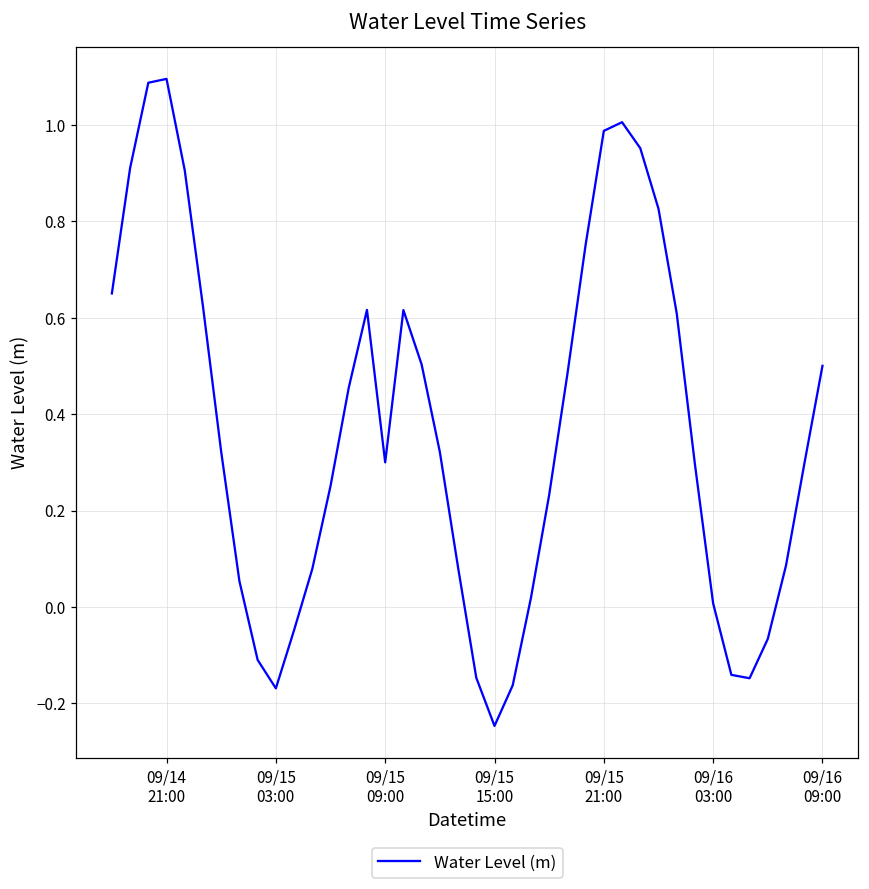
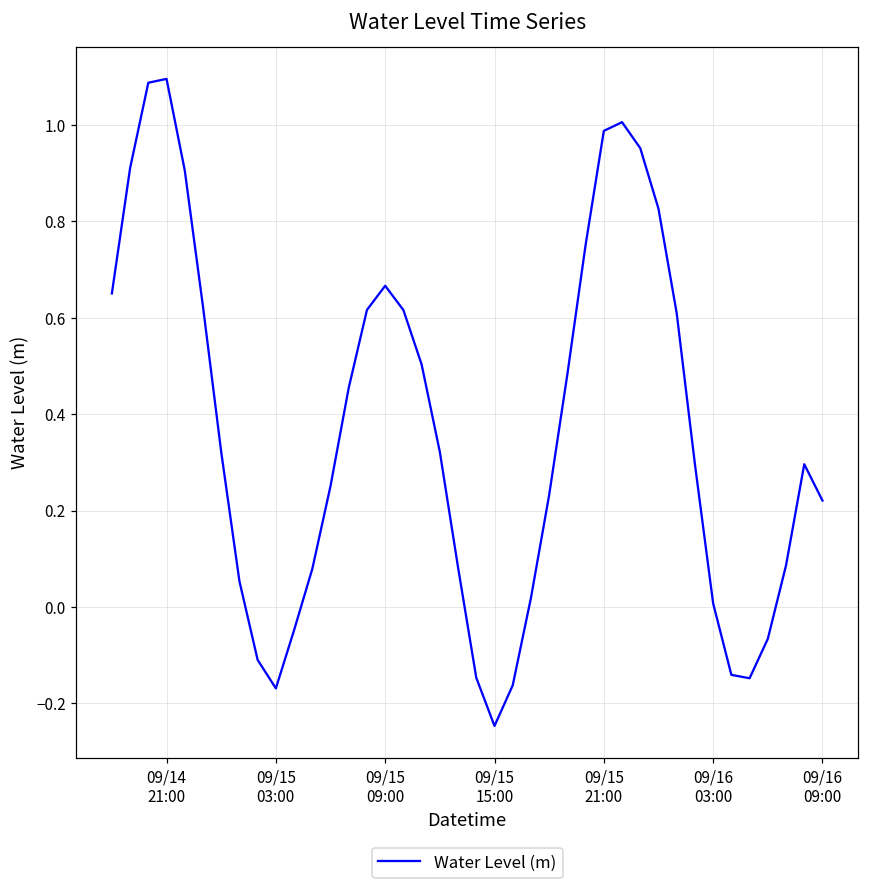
09/15 09:00: 0.30 -> 0.67
09/16 09:00: 0.50 -> 0.22
